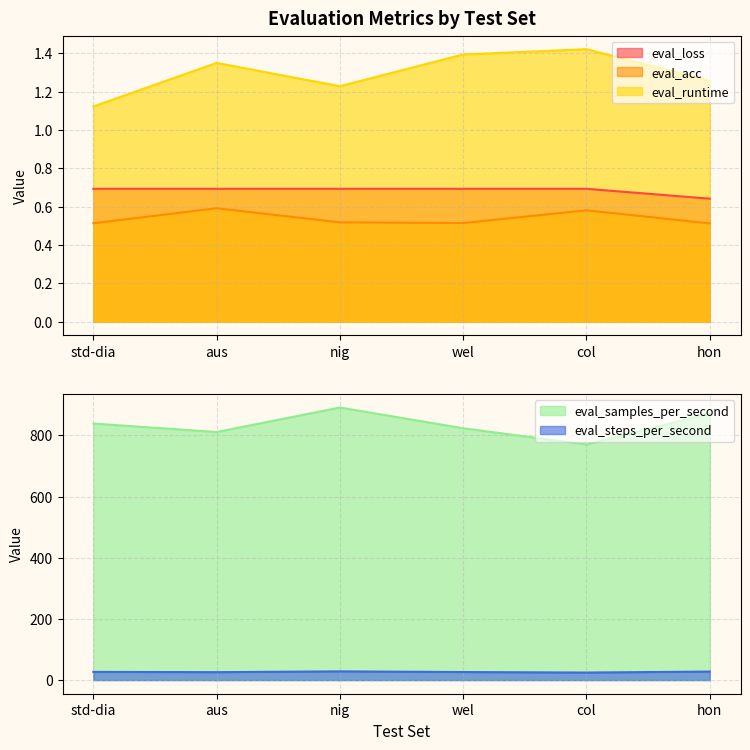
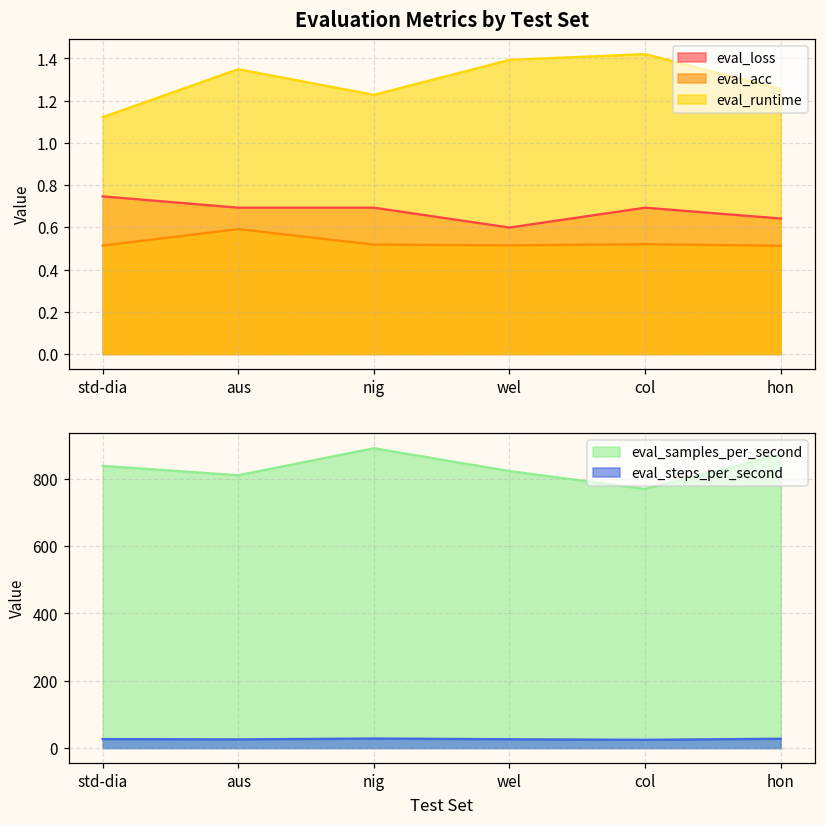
Evaluation Metrics by Test Set, eval_loss, std-dia: 0.69 -> 0.75
Evaluation Metrics by Test Set, eval_loss, wel: 0.69 -> 0.60
Evaluation Metrics by Test Set, eval_acc, col: 0.58 -> 0.52
